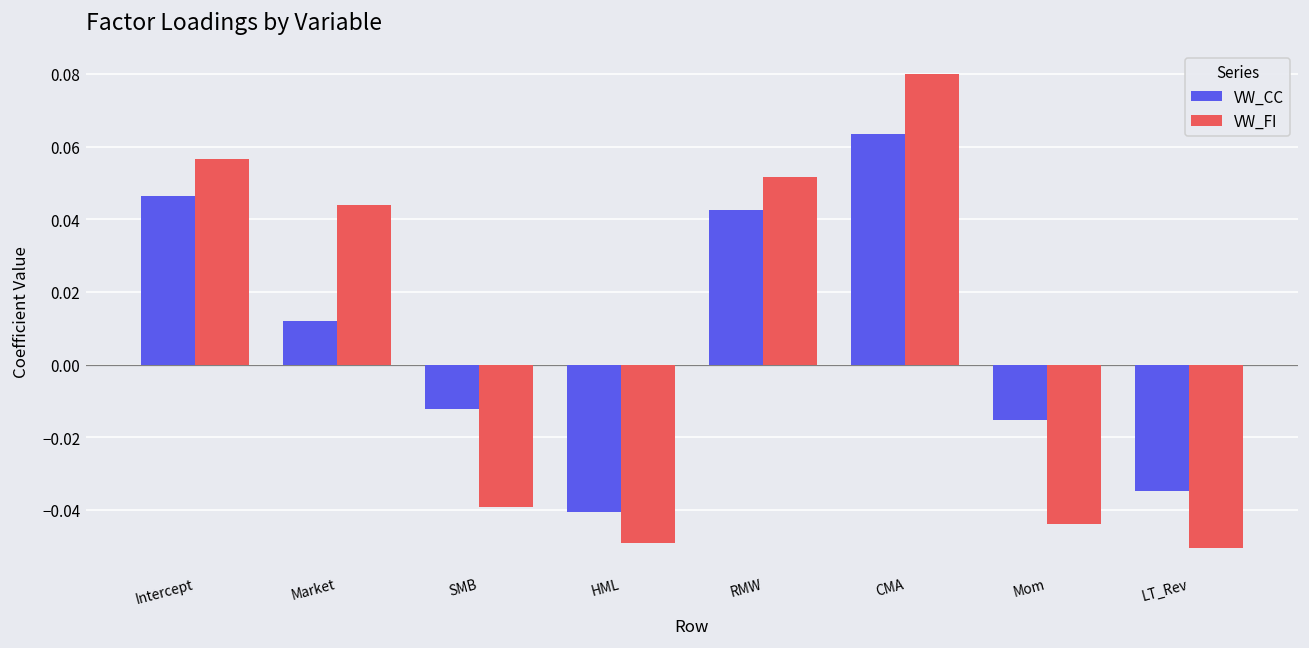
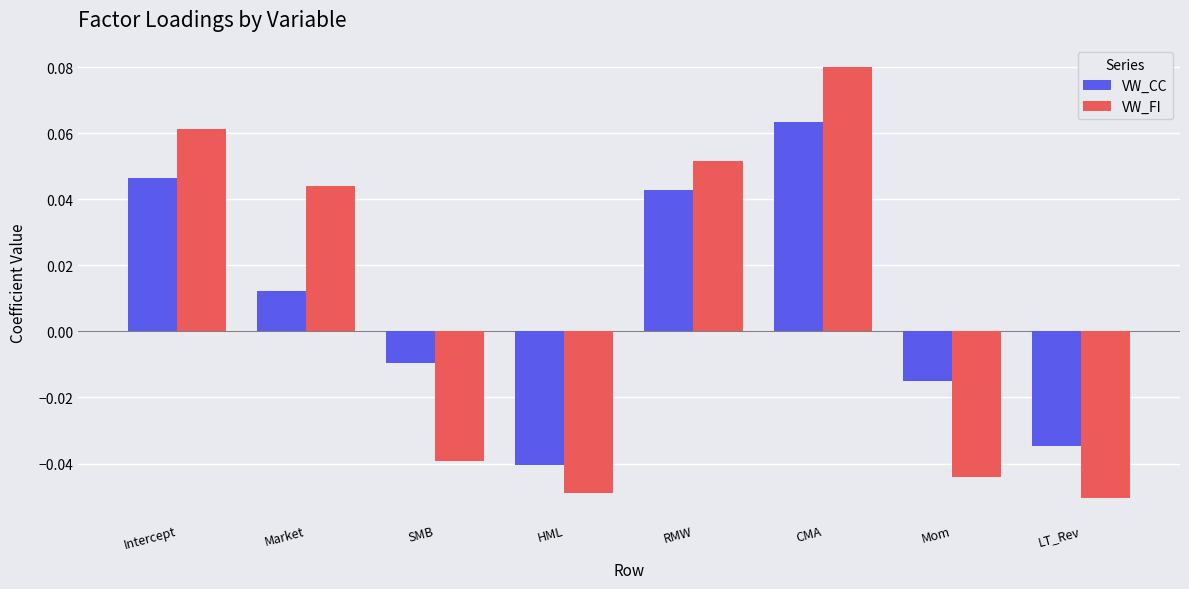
VW_FI, Intercept: 0.057 -> 0.061
VW_CC, SMB: -0.012 -> -0.010
